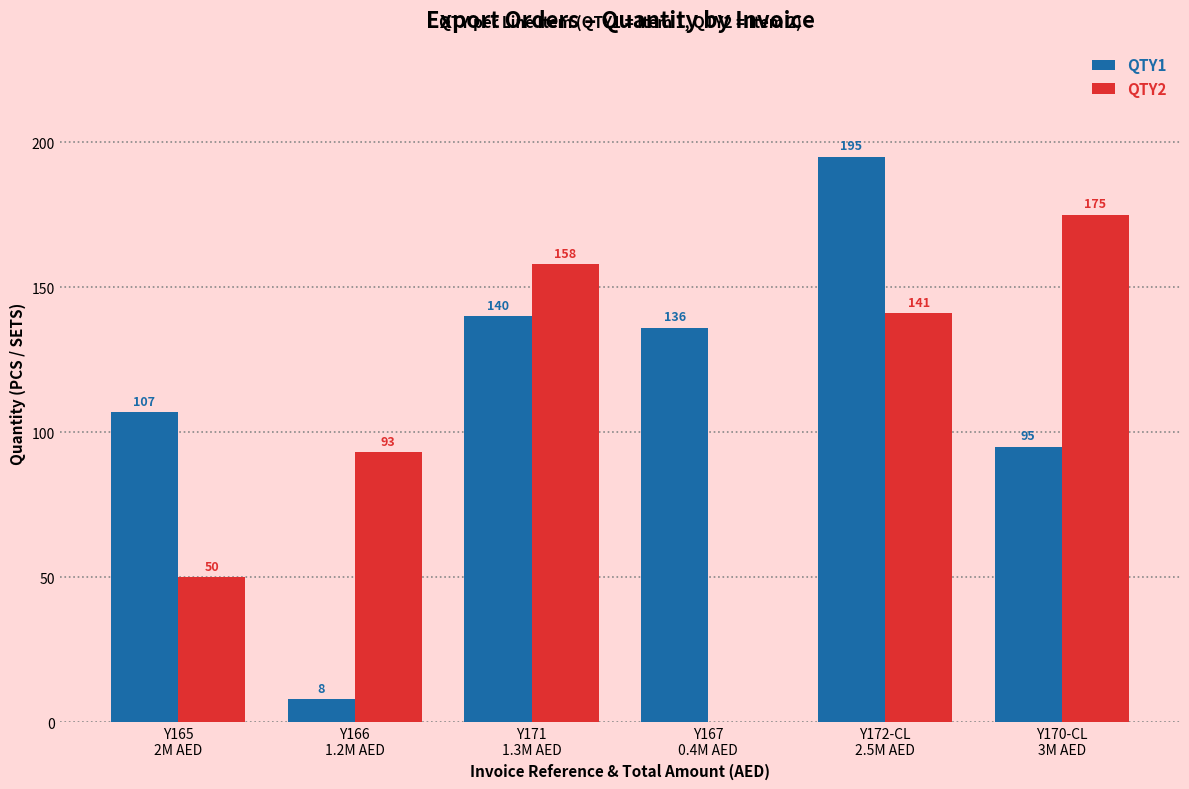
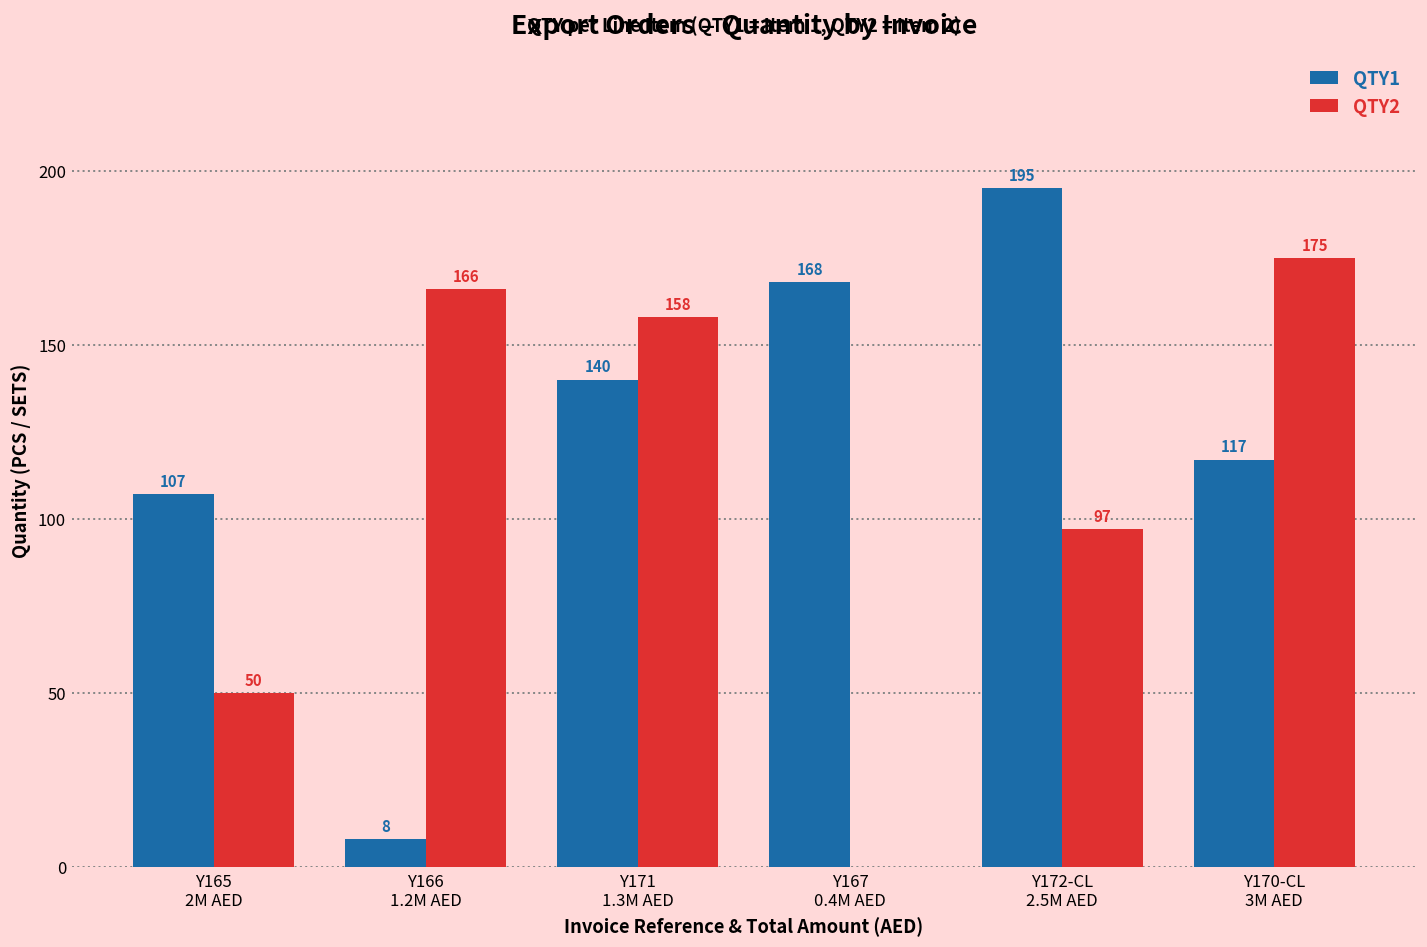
QTY2, Y166 1.2M AED: 93 -> 166
QTY1, Y167 0.4M AED: 136 -> 168
QTY2, Y172-CL 2.5M AED: 141 -> 97
QTY1, Y170-CL 3M AED: 95 -> 117
